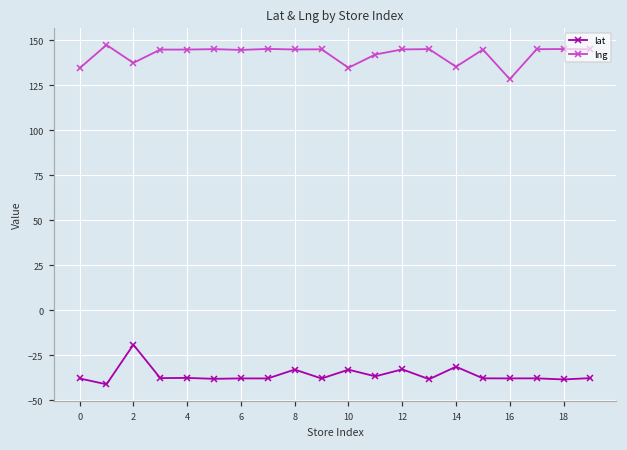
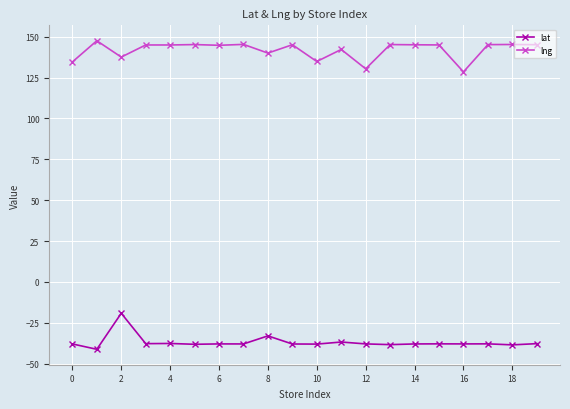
lng, 8: 145 -> 140
lat, 10: -33 -> -38
lat, 12: -33 -> -38
lng, 12: 145 -> 130
lat, 14: -31 -> -38
lng, 14: 135 -> 145
